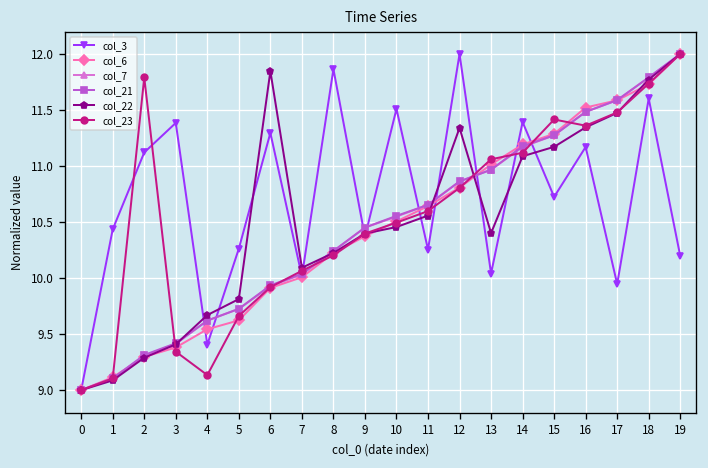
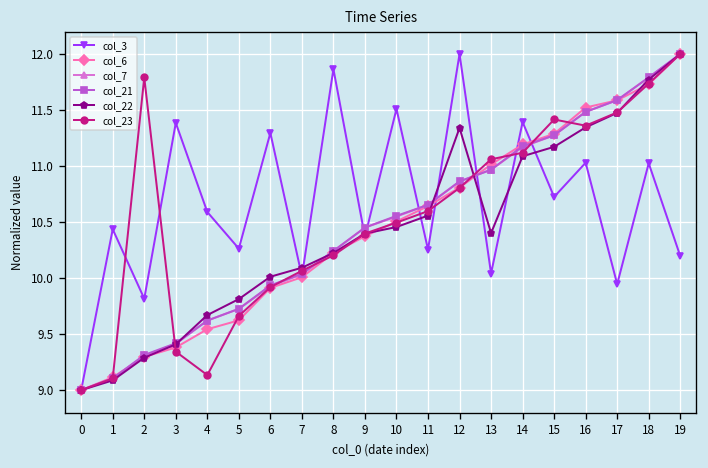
col_3, 2: 11.1 -> 9.8
col_3, 4: 9.4 -> 10.6
col_22, 6: 11.8 -> 10.0
col_3, 16: 11.2 -> 11.0
col_3, 18: 11.6 -> 11.0
